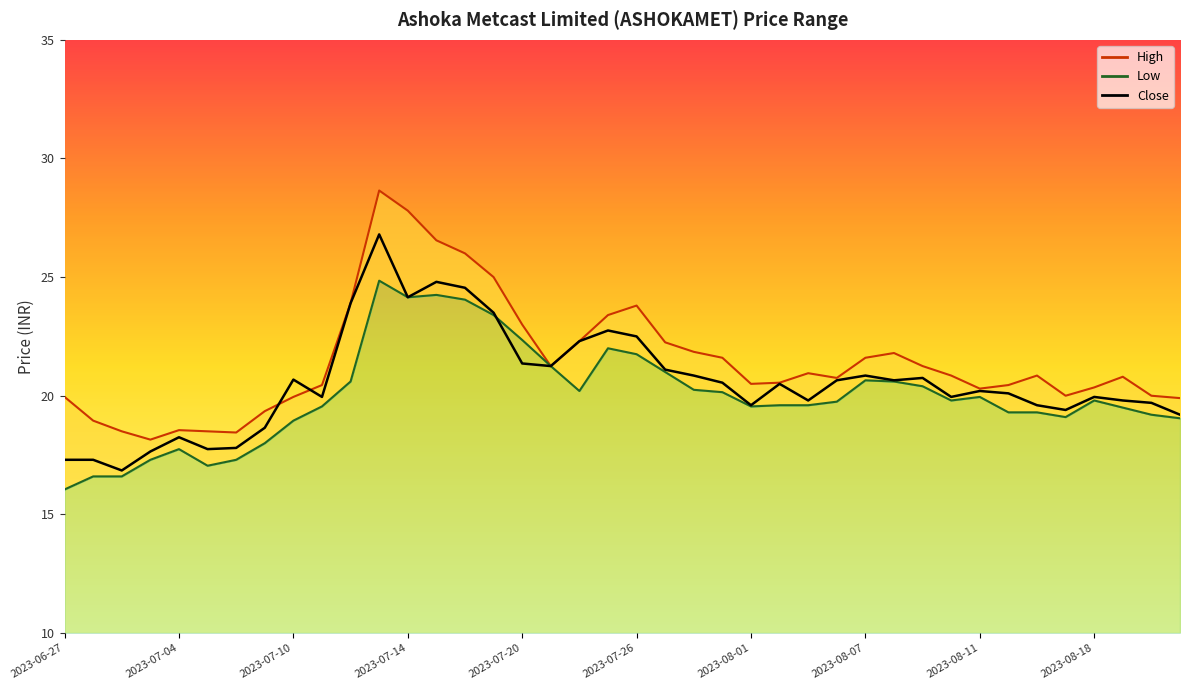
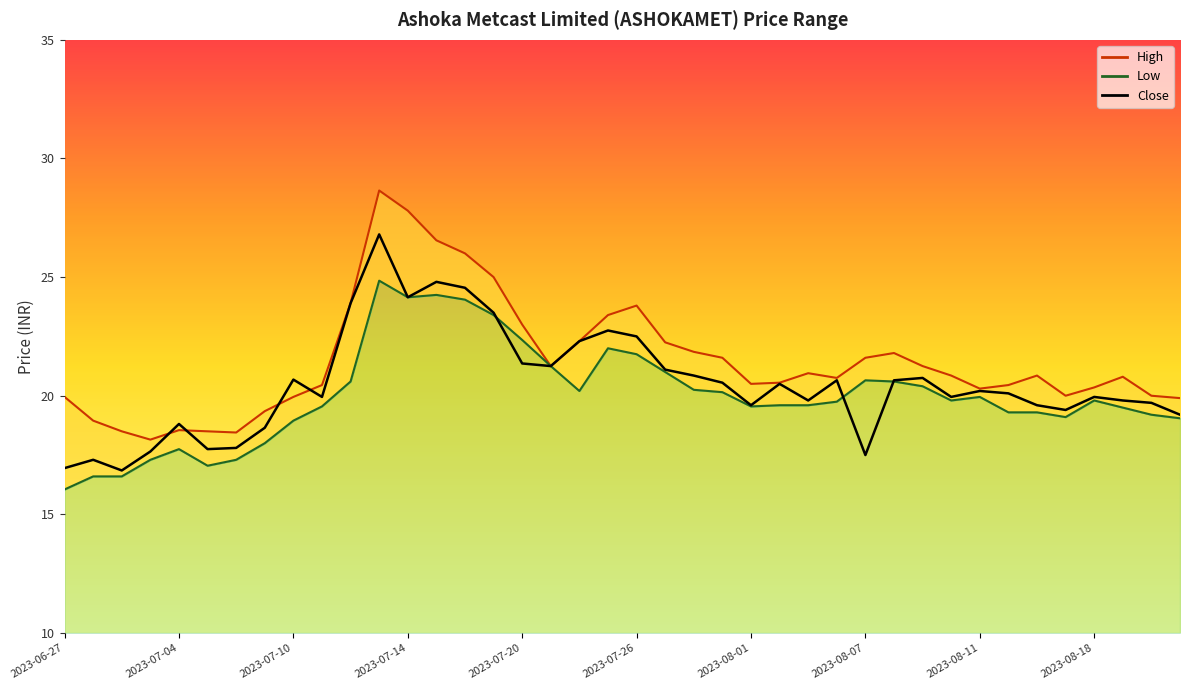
Close, 2023-06-27: 17.3 -> 17.0
Close, 2023-07-04: 18.3 -> 18.8
Close, 2023-08-07: 20.9 -> 17.5
